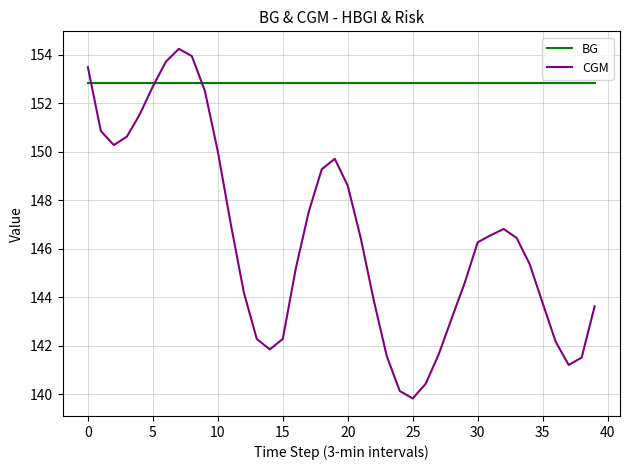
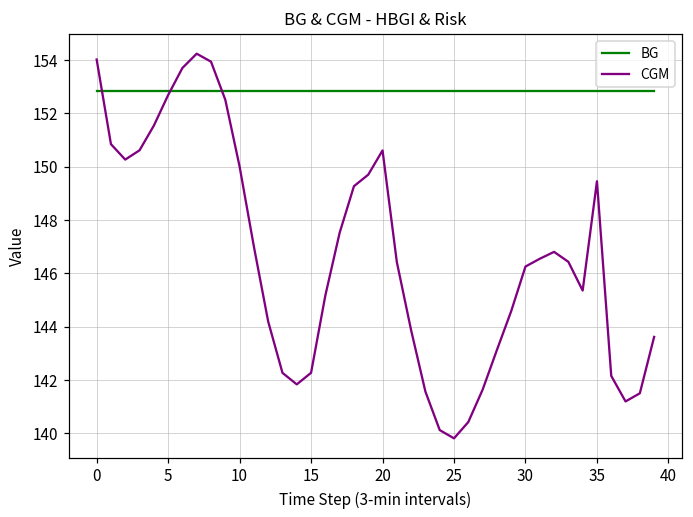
CGM, 0: 153.5 -> 154.0
CGM, 20: 148.6 -> 150.6
CGM, 35: 143.8 -> 149.5
